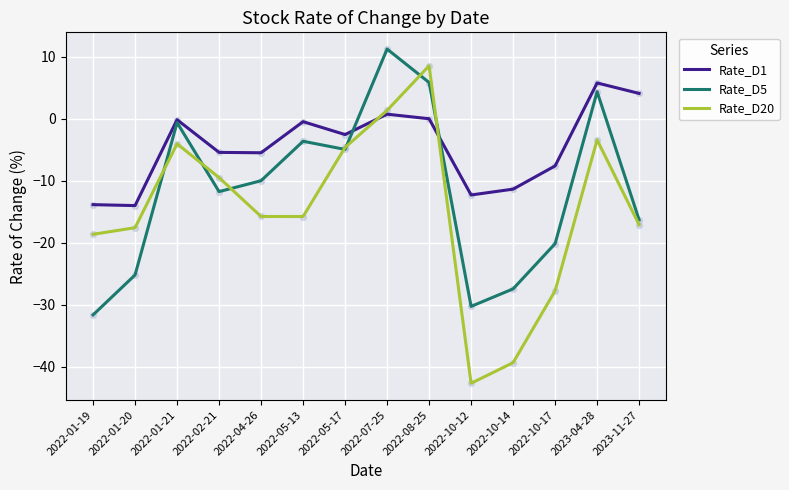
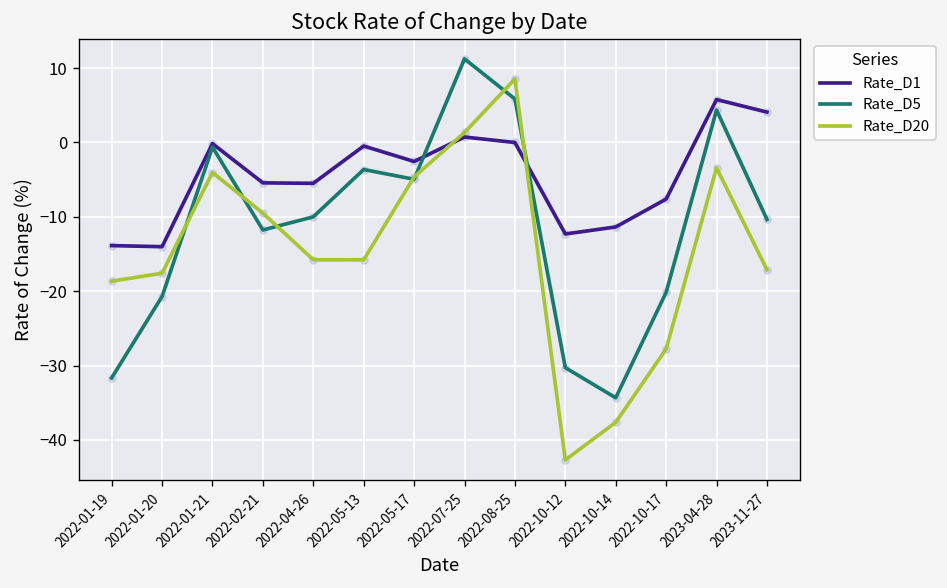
Rate_D5, 2022-01-20: -25 -> -21
Rate_D5, 2022-10-14: -27 -> -34
Rate_D20, 2022-10-14: -39 -> -38
Rate_D5, 2023-11-27: -16 -> -10
